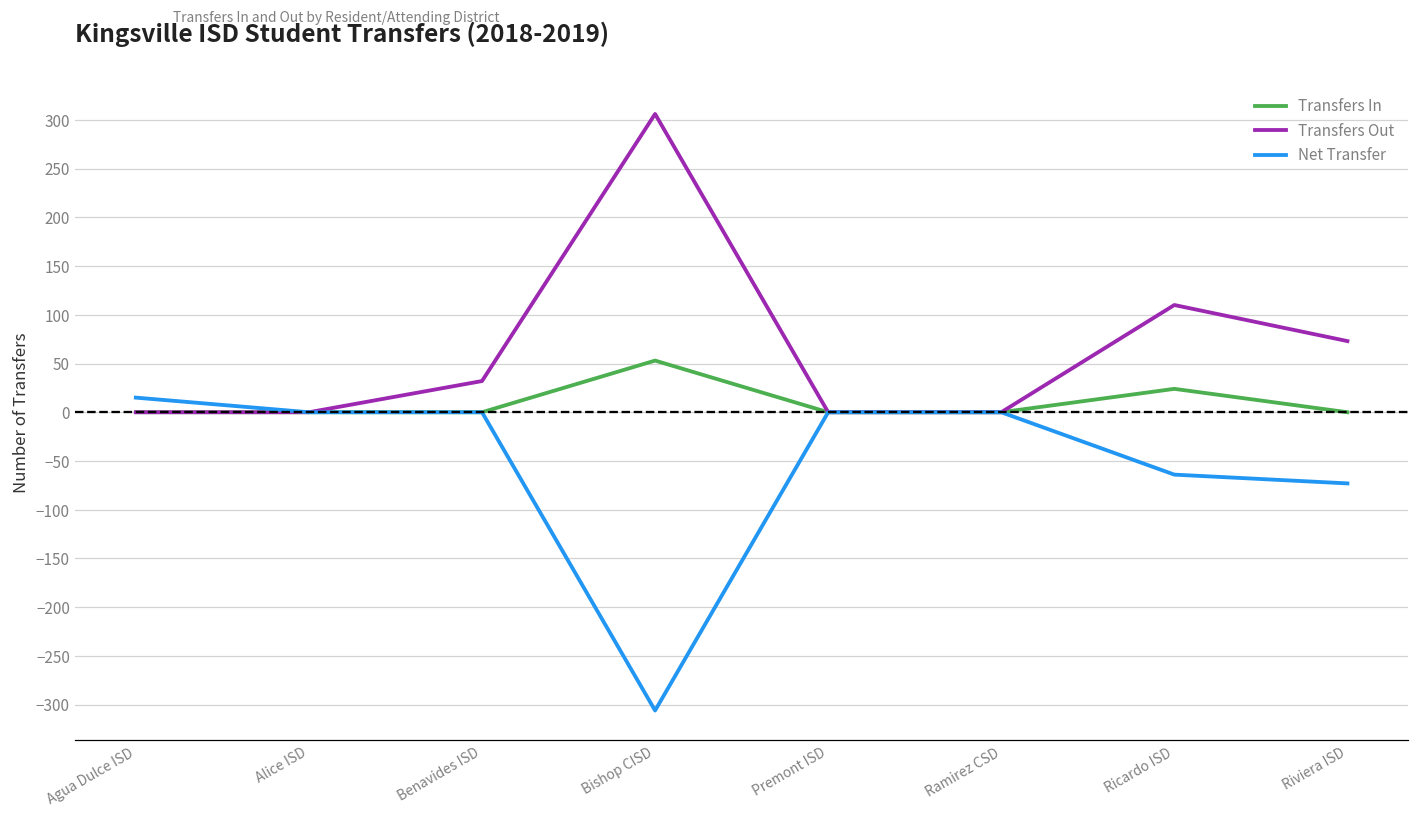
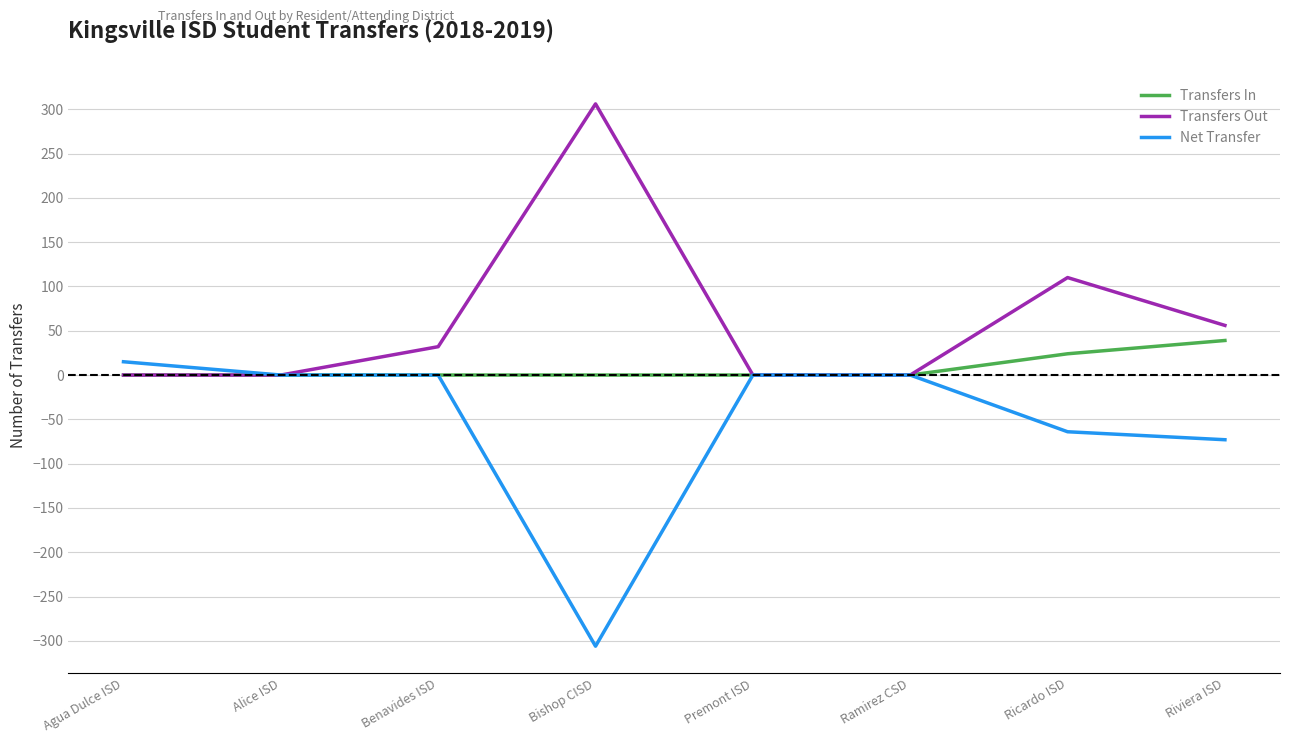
Transfers In, Bishop CISD: 50 -> 0
Transfers In, Riviera ISD: 0 -> 40
Transfers Out, Riviera ISD: 70 -> 60
